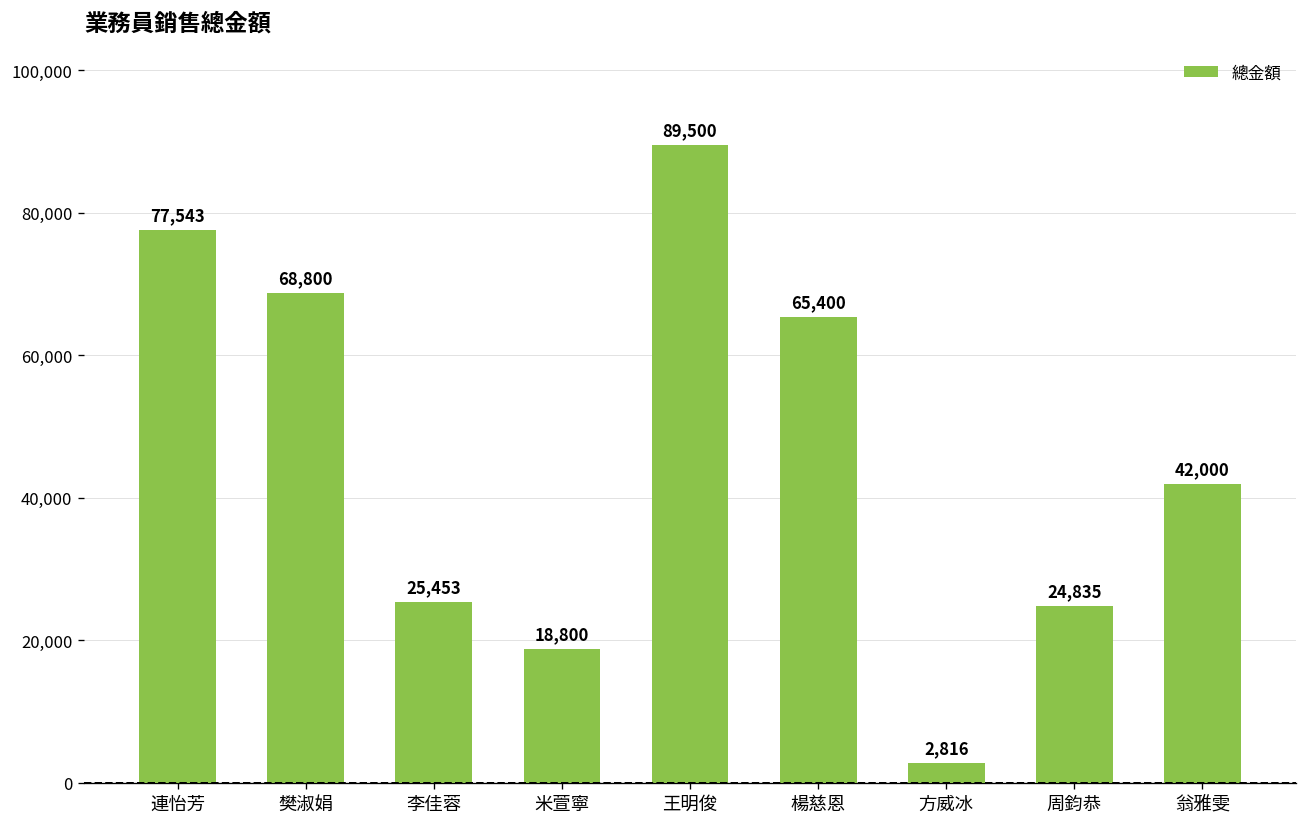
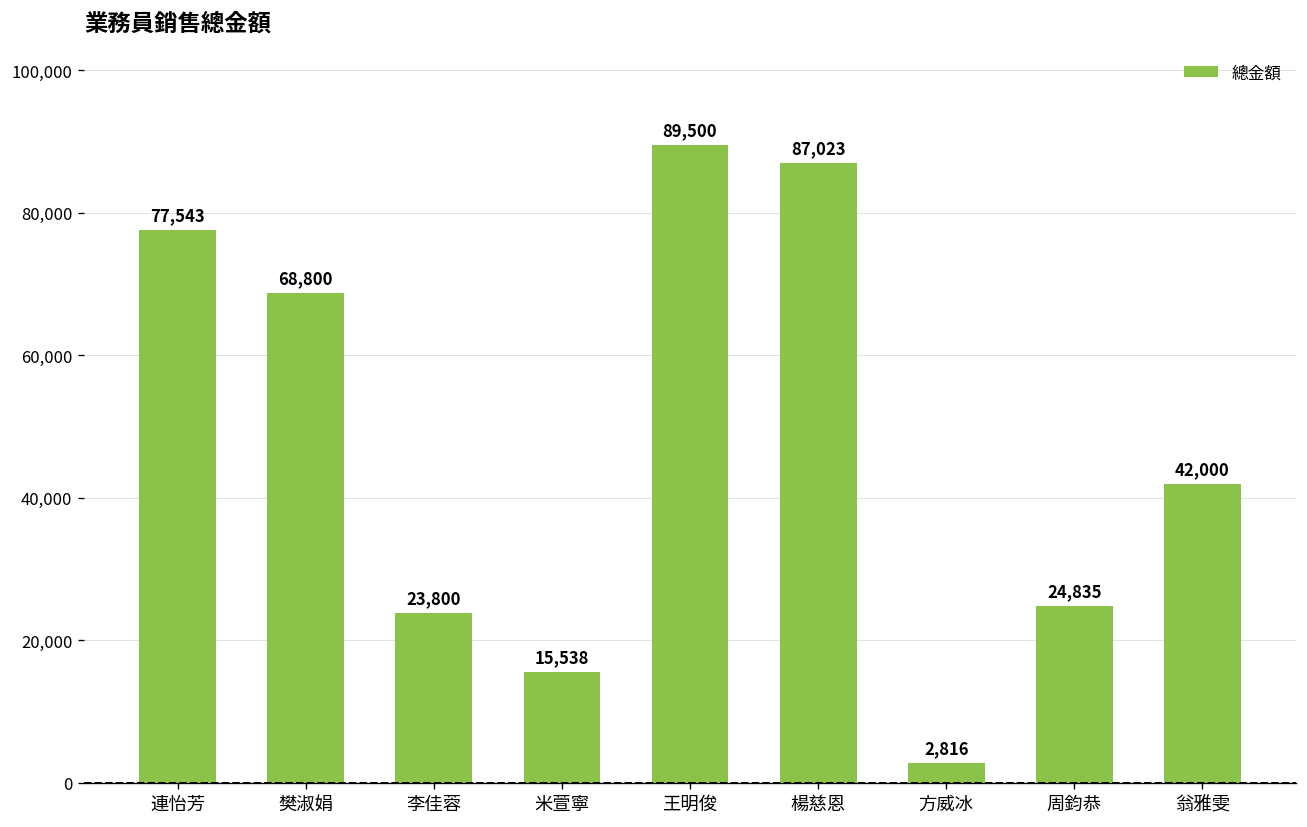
李佳蓉: 25,453 -> 23,800
米萱寧: 18,800 -> 15,538
楊慈恩: 65,400 -> 87,023
